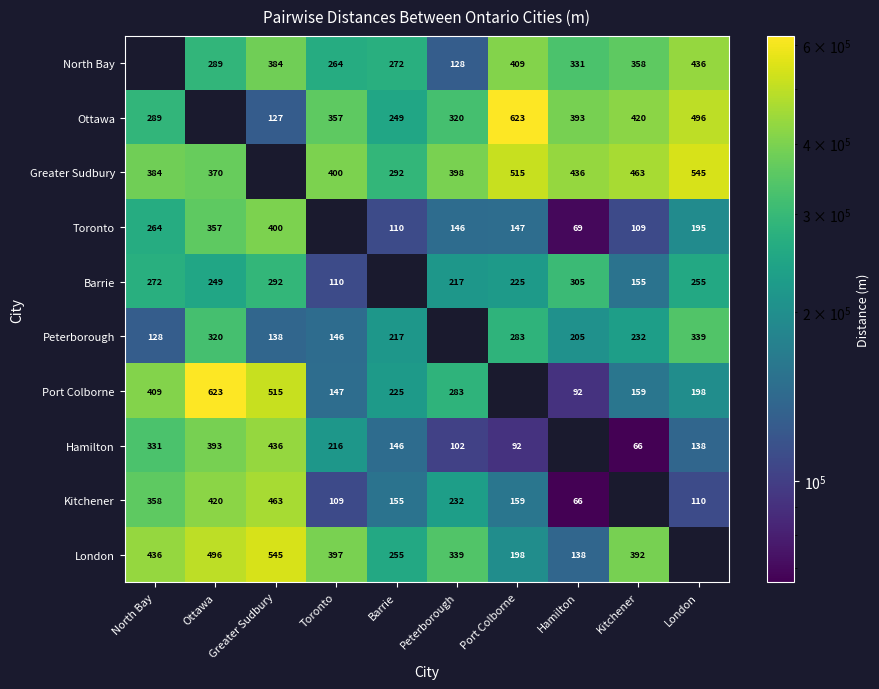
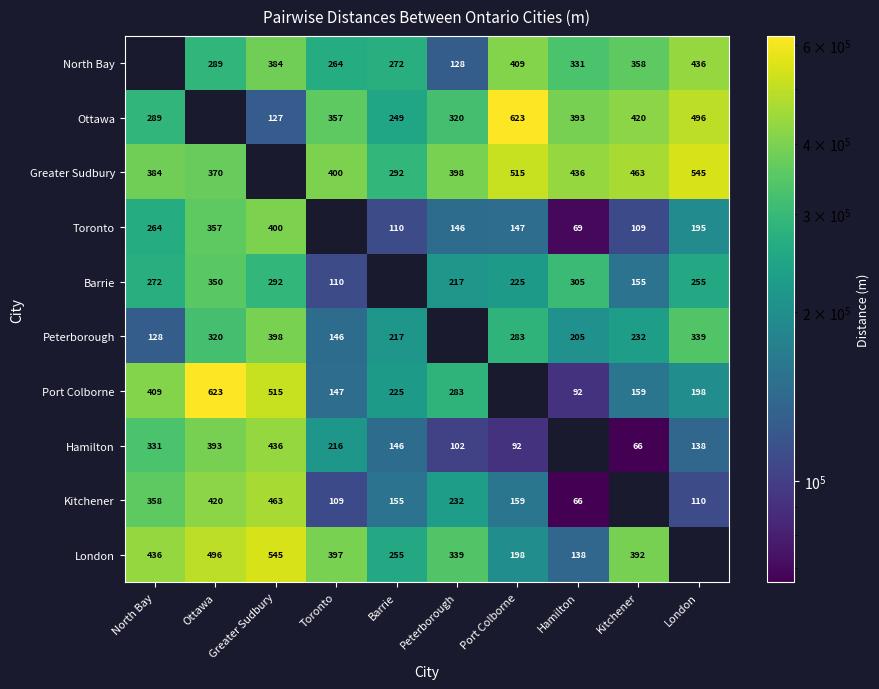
Barrie, Ottawa: 249 -> 350
Peterborough, Greater Sudbury: 138 -> 398
